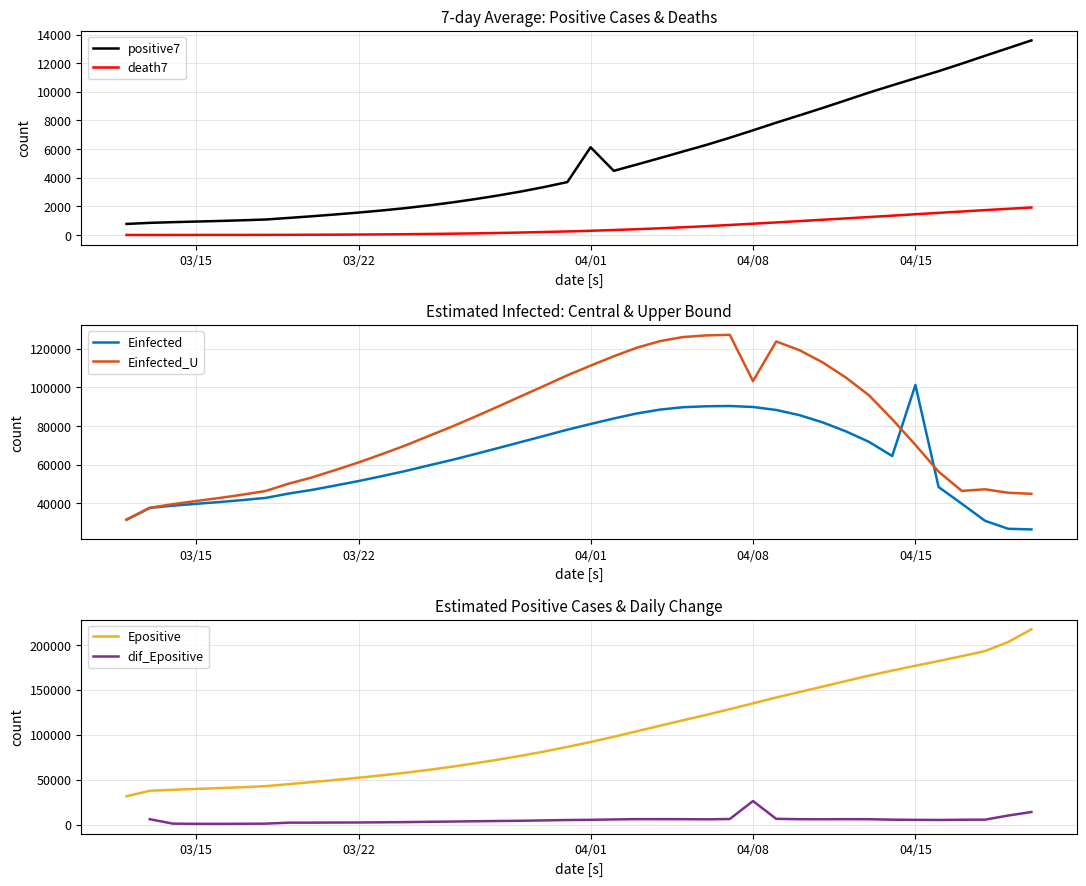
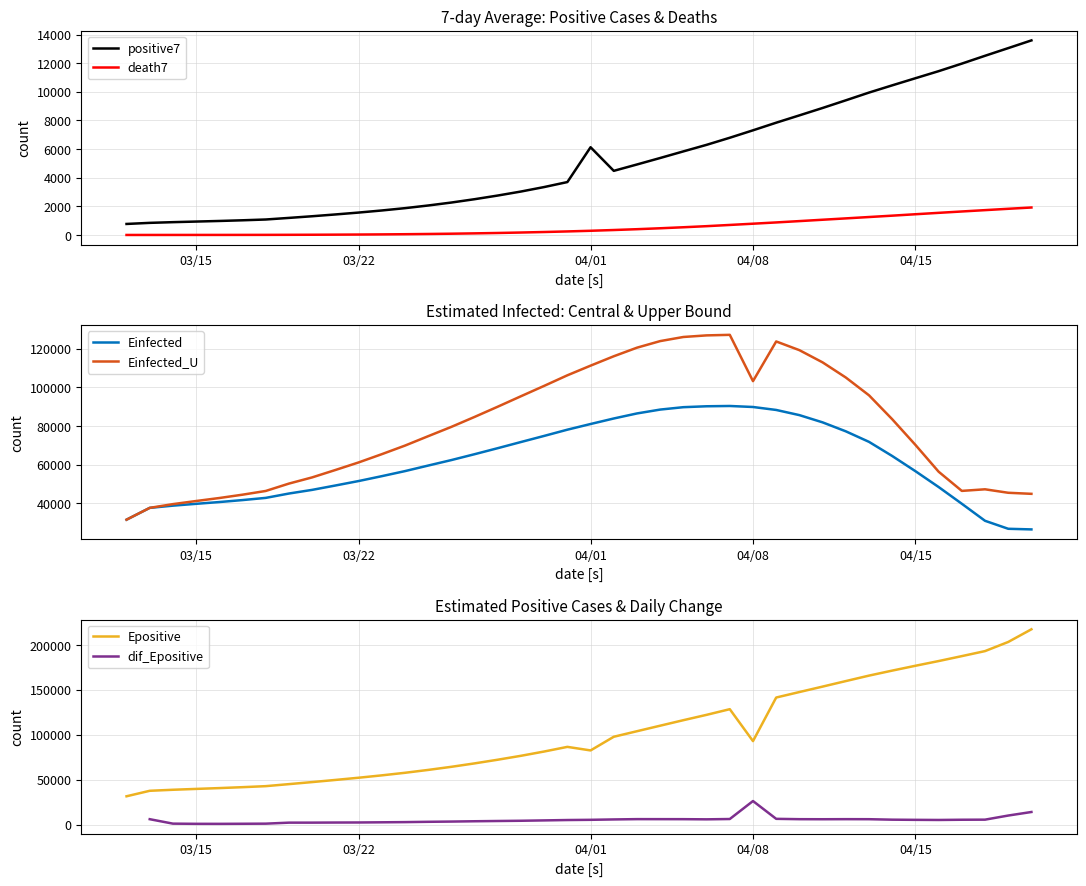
Estimated Infected: Central & Upper Bound, Einfected, 04/15: 101000 -> 57000
Estimated Positive Cases & Daily Change, Epositive, 04/01: 90000 -> 80000
Estimated Positive Cases & Daily Change, Epositive, 04/08: 130000 -> 90000
